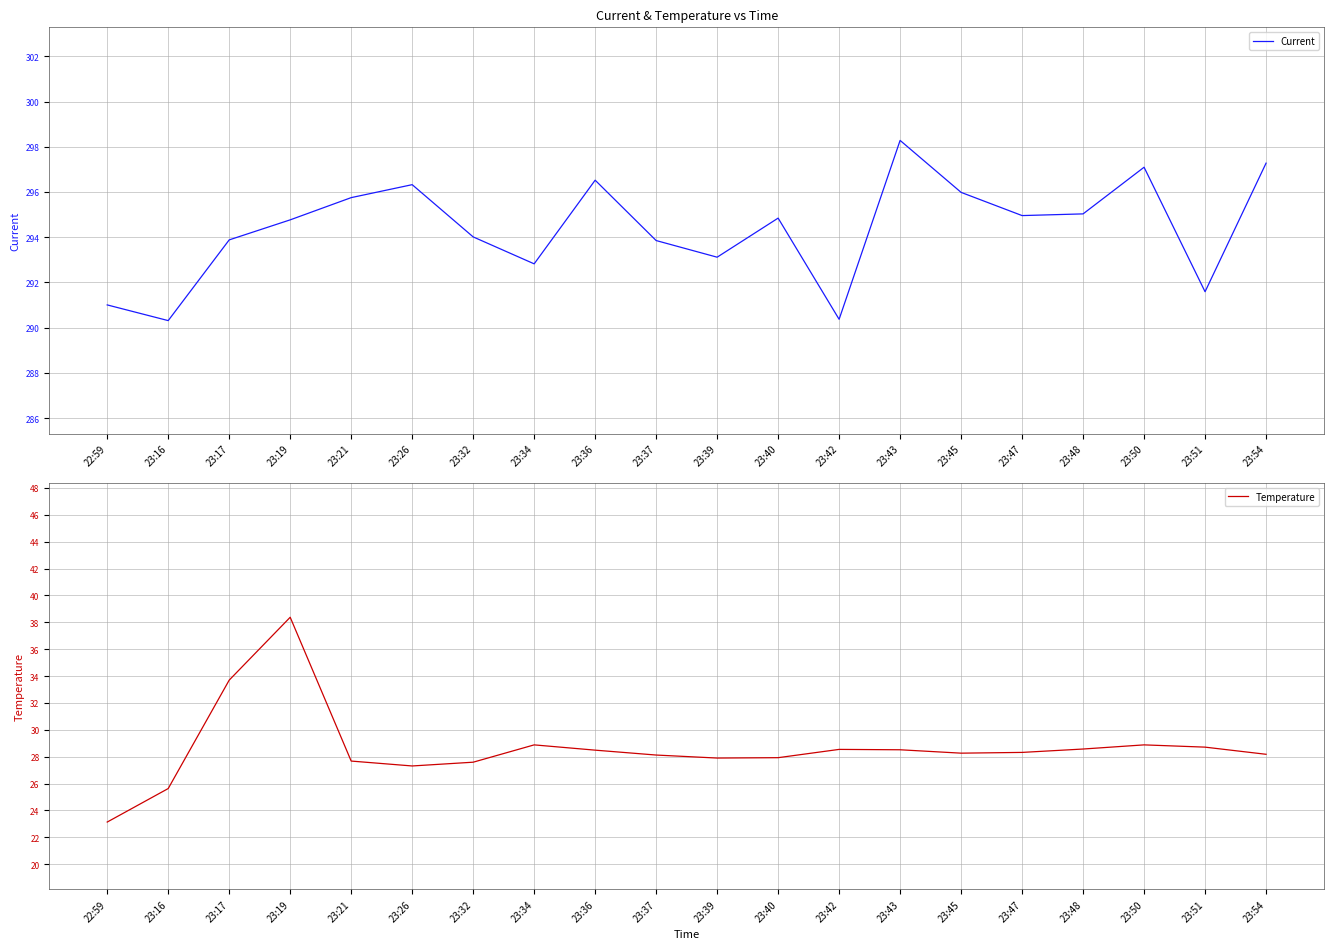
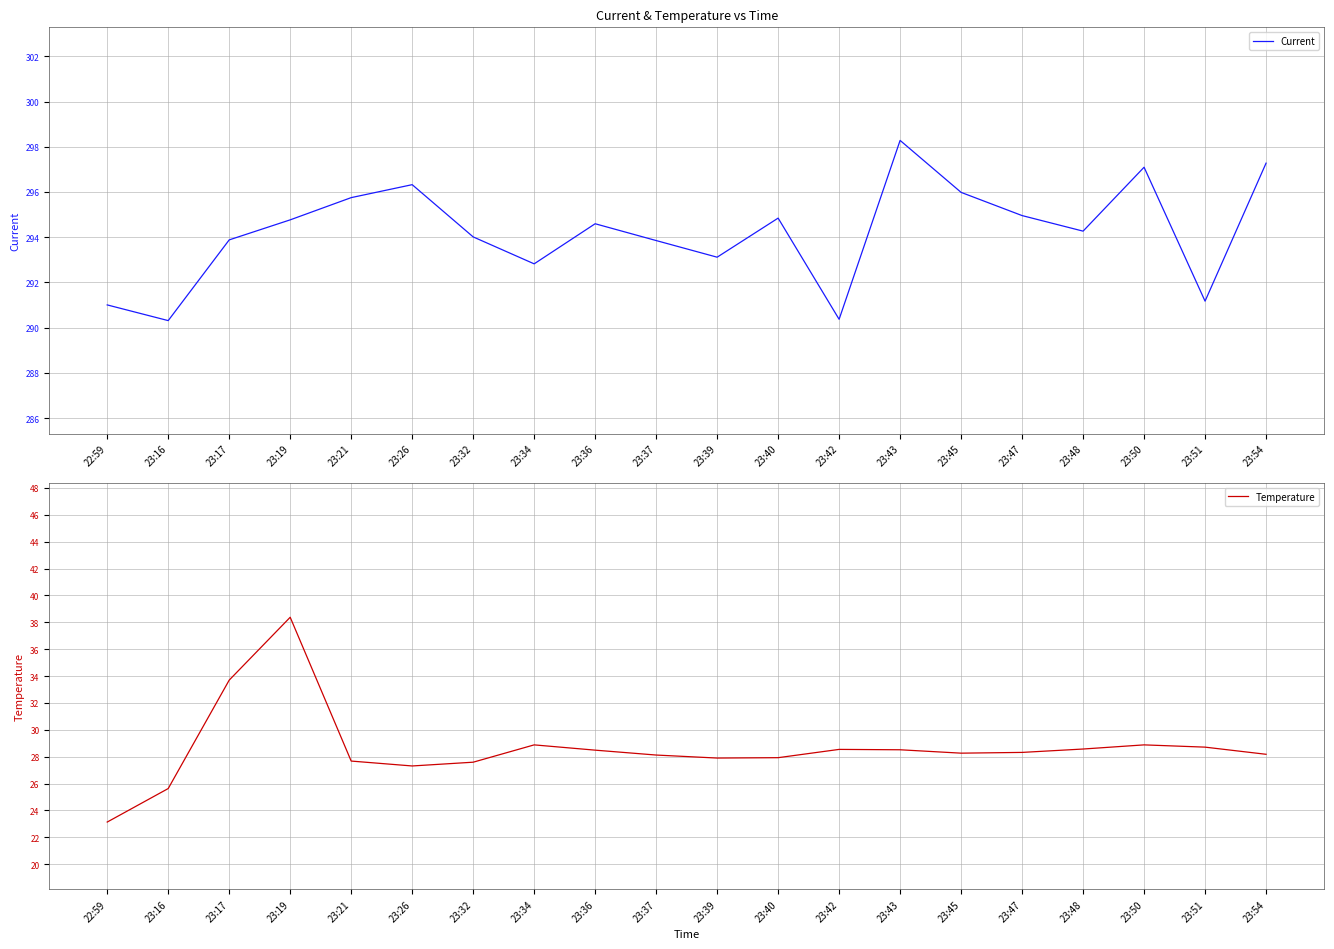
Current & Temperature vs Time, 23:36: 296.5 -> 294.6
Current & Temperature vs Time, 23:48: 295.0 -> 294.3
Current & Temperature vs Time, 23:51: 291.6 -> 291.2
